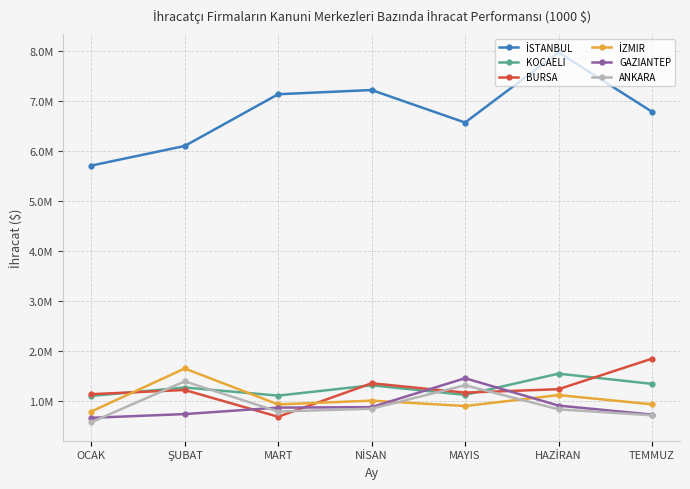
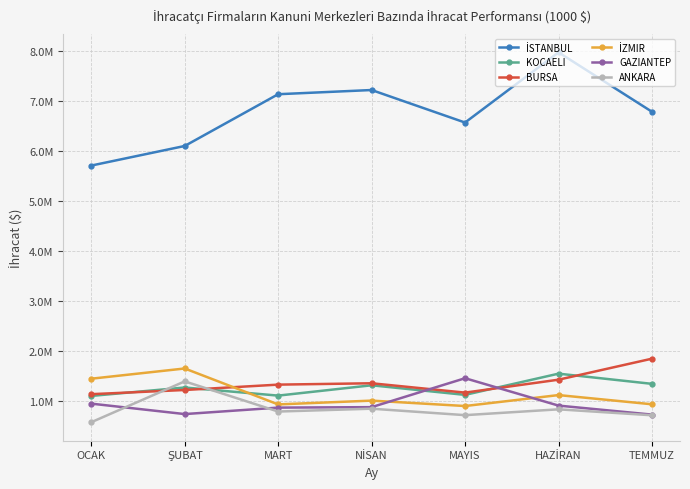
İZMIR, OCAK: 800000 -> 1500000
GAZIANTEP, OCAK: 700000 -> 1000000
BURSA, MART: 700000 -> 1300000
ANKARA, MAYIS: 1300000 -> 700000
BURSA, HAZİRAN: 1200000 -> 1400000
